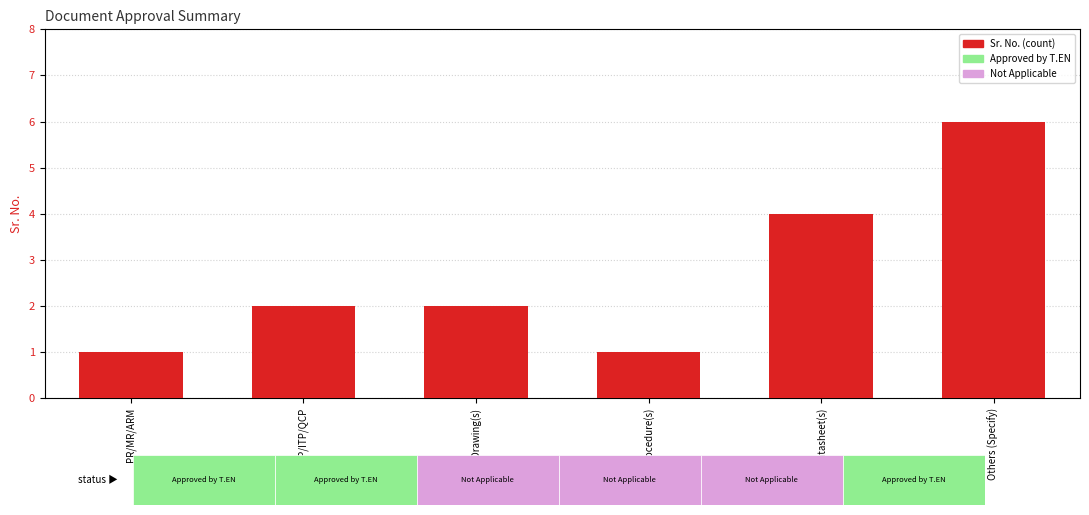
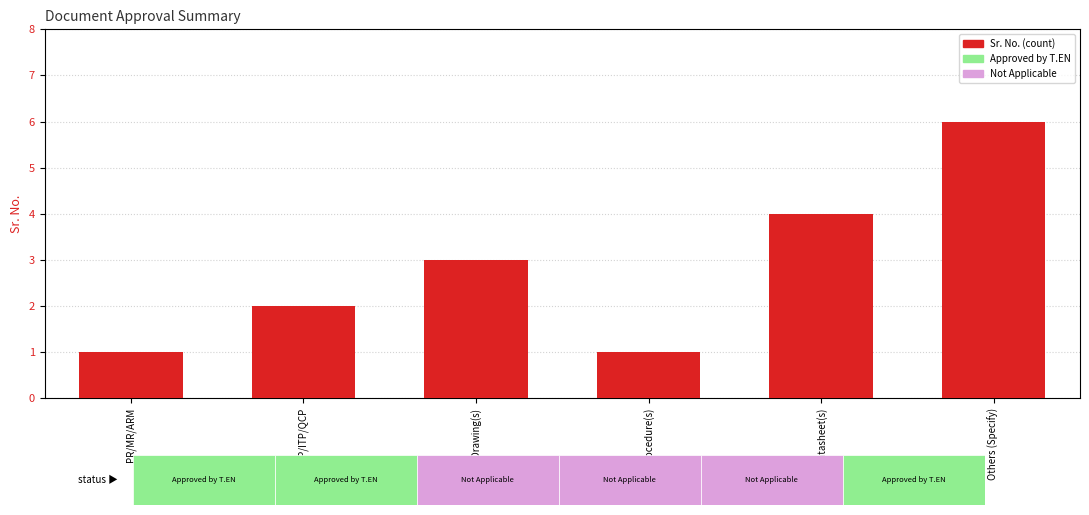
Drawing(s): 2 -> 3
